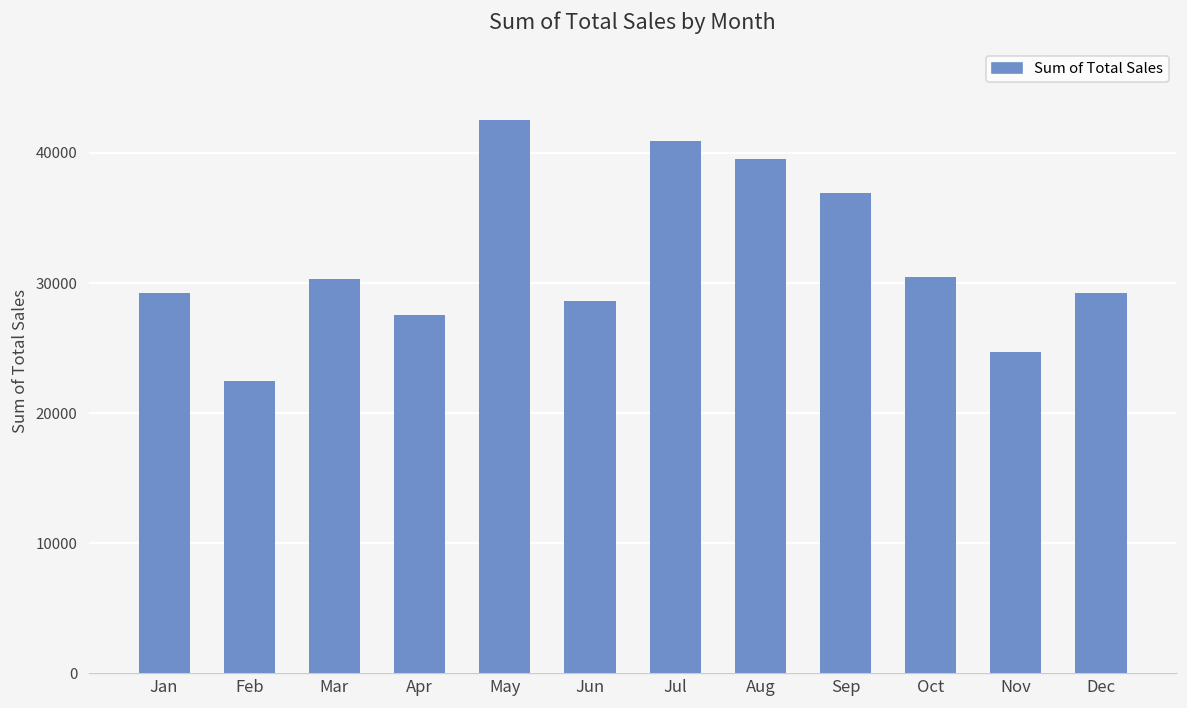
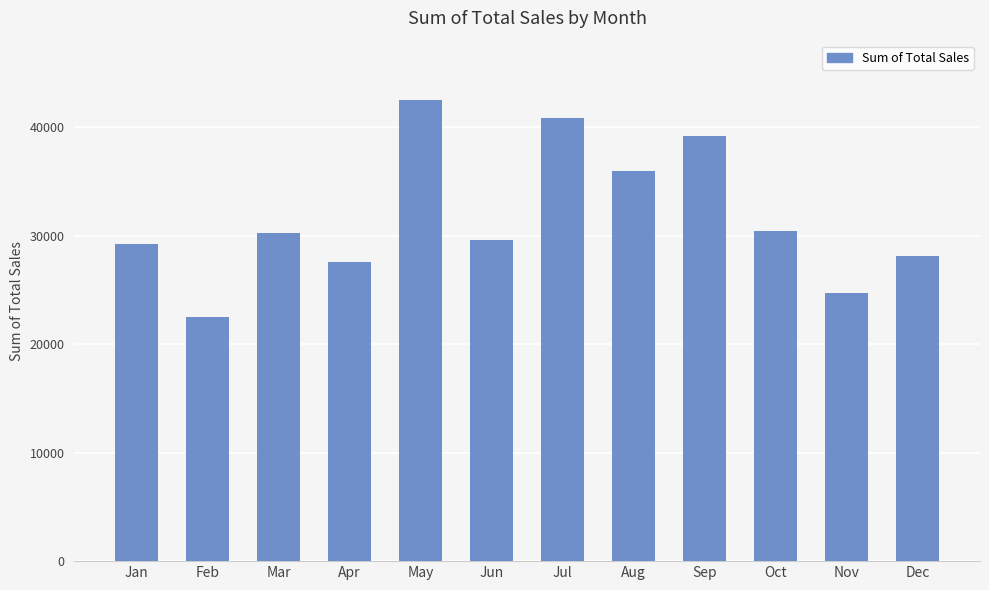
Jun: 28700 -> 29700
Aug: 39500 -> 36000
Sep: 36900 -> 39200
Dec: 29200 -> 28200
